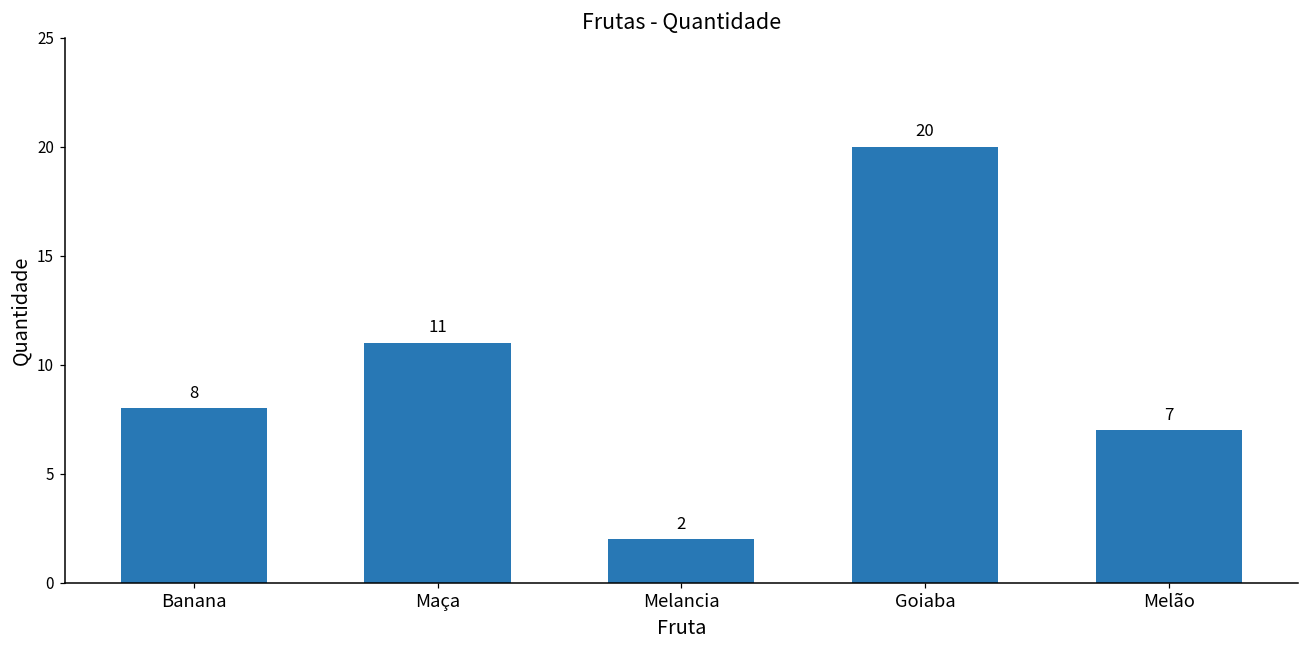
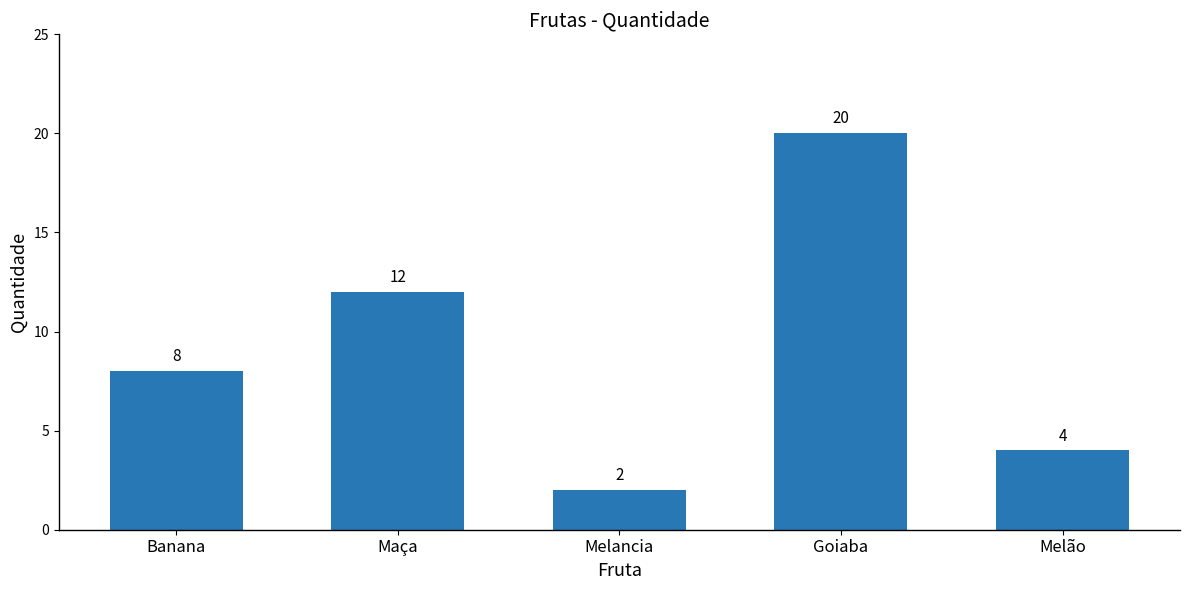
Maça: 11 -> 12
Melão: 7 -> 4
